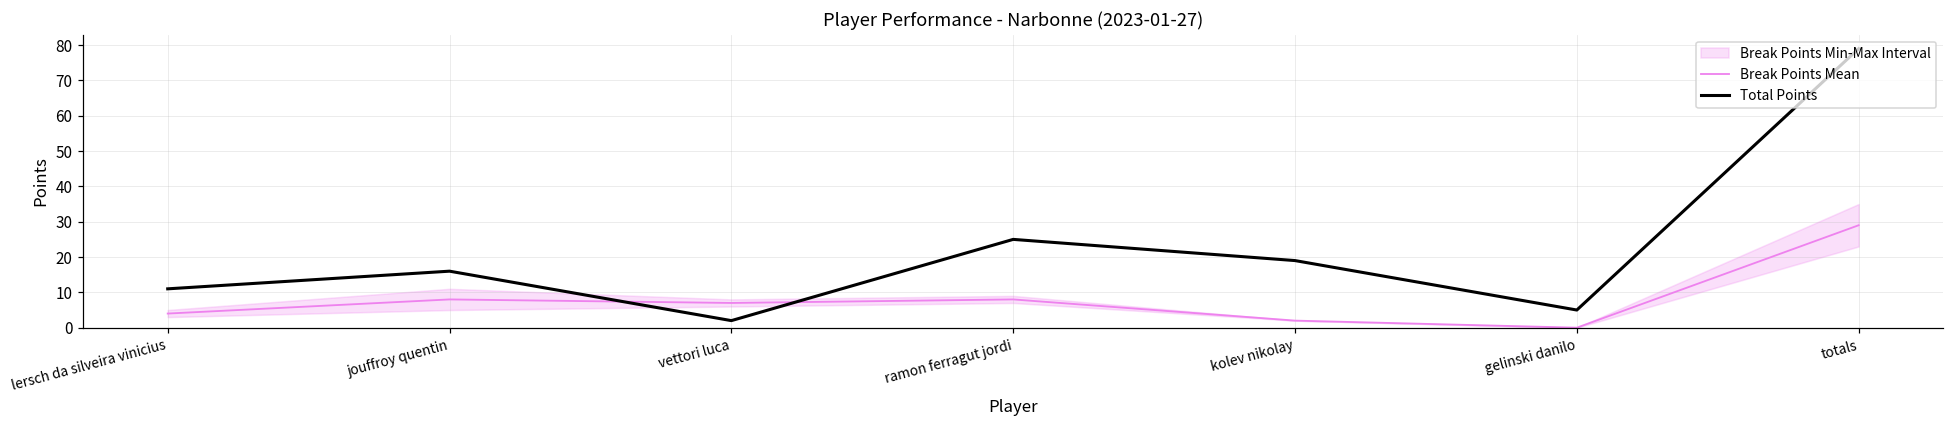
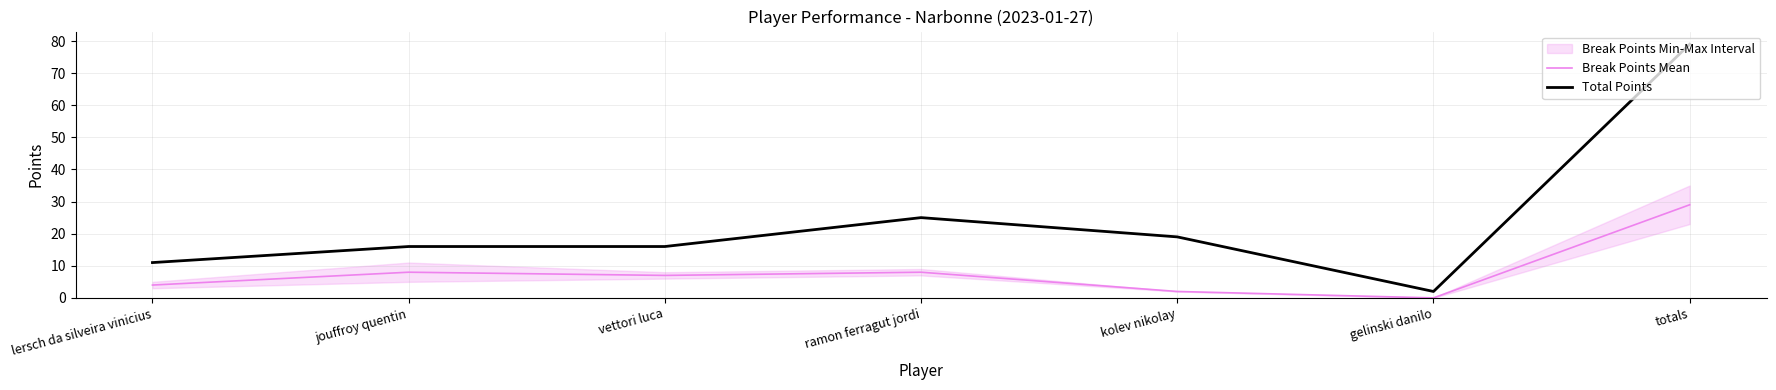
Total Points, vettori luca: 2 -> 16
Total Points, gelinski danilo: 5 -> 2
